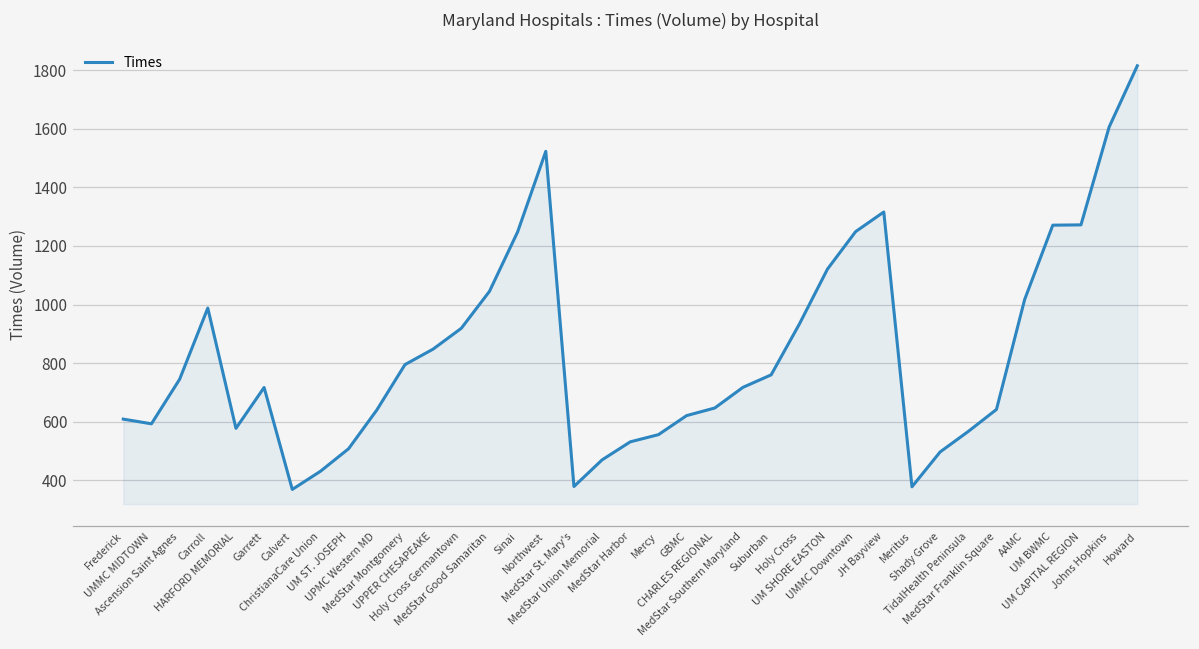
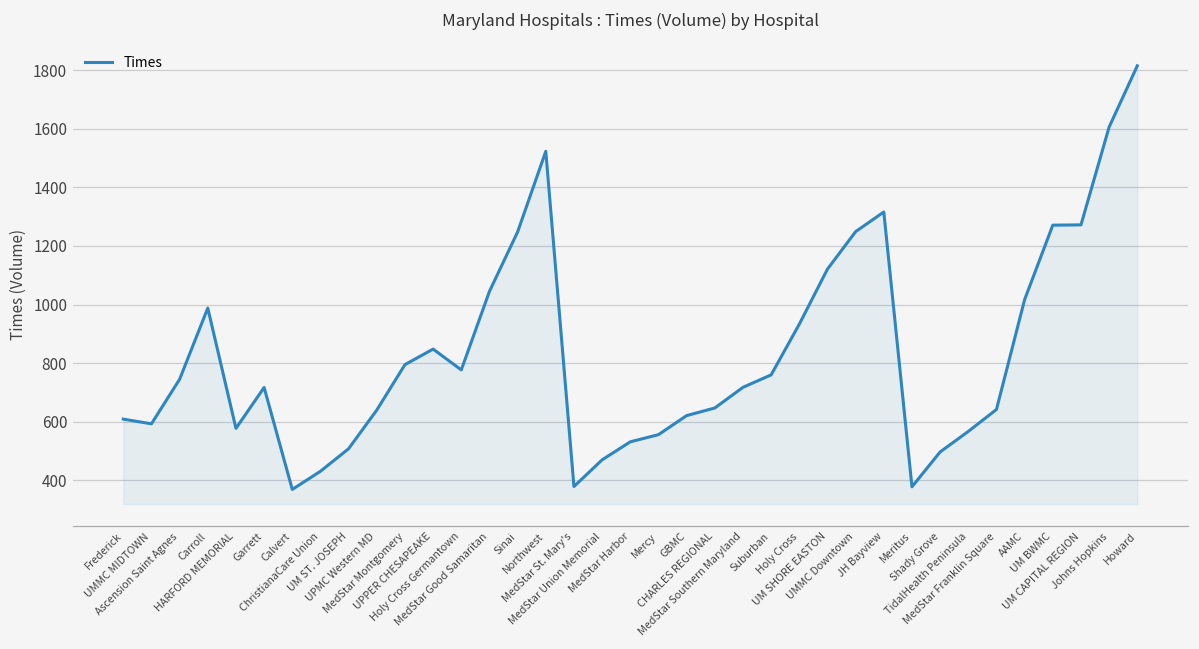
Holy Cross Germantown: 920 -> 780
